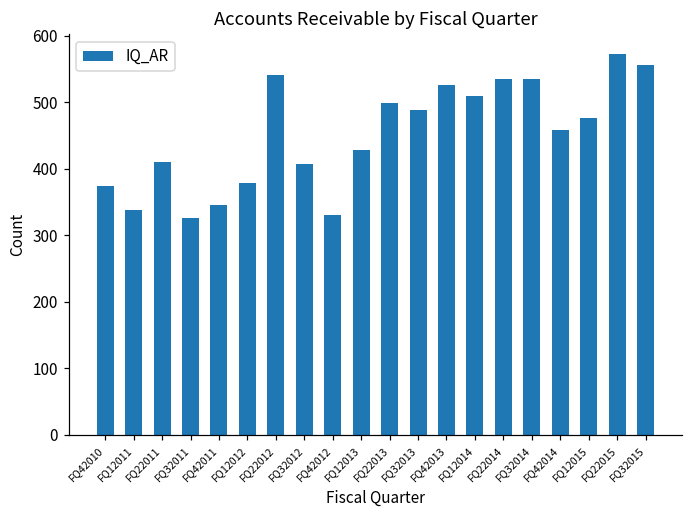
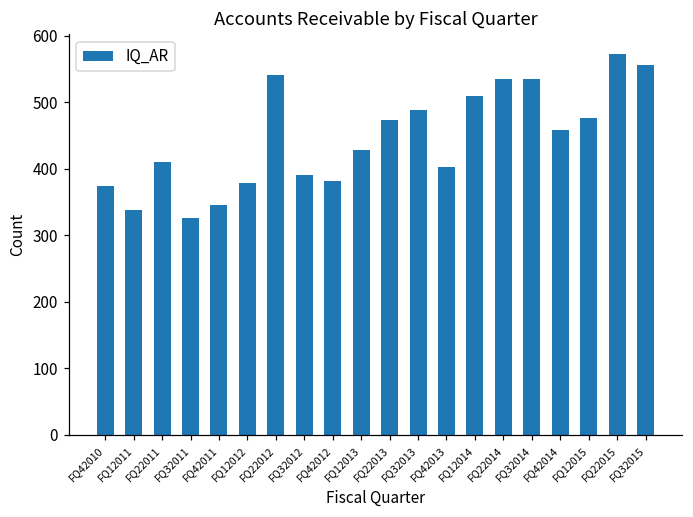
FQ32012: 410 -> 390
FQ42012: 330 -> 380
FQ22013: 500 -> 470
FQ42013: 530 -> 400
